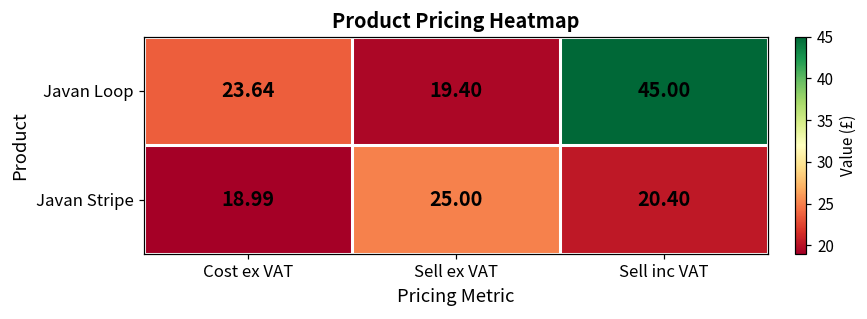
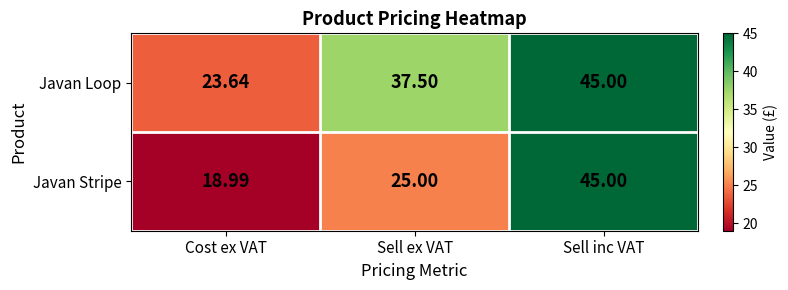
Javan Loop, Sell ex VAT: 19.40 -> 37.50
Javan Stripe, Sell inc VAT: 20.40 -> 45.00
